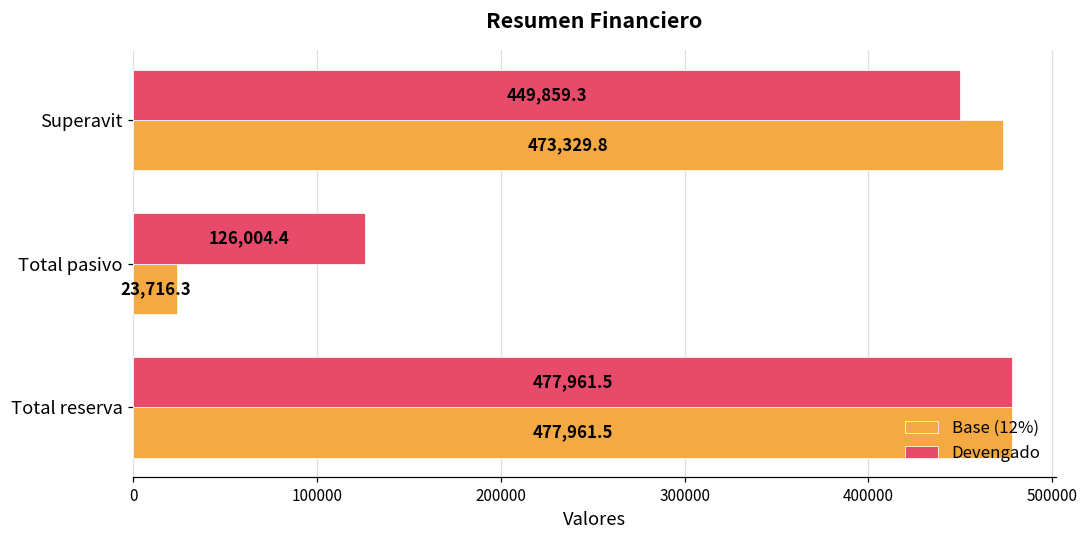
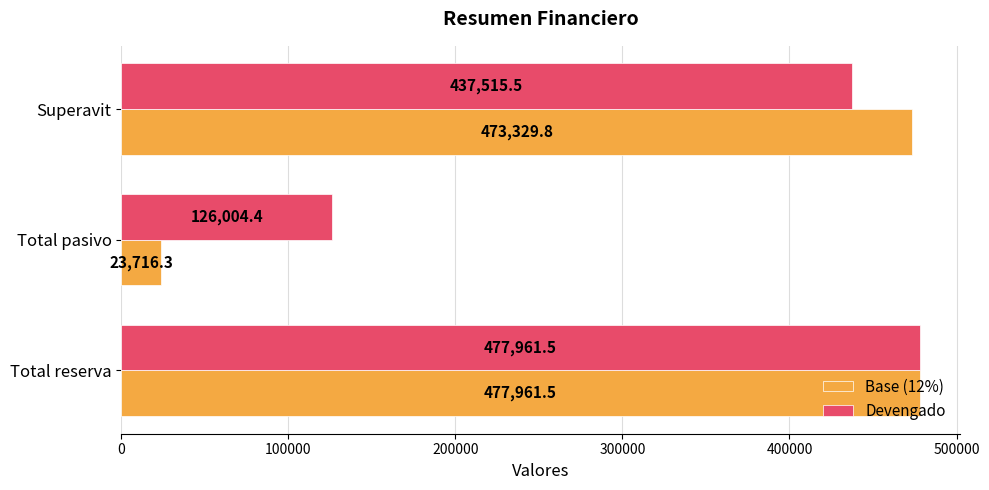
Devengado, Superavit: 449,859.3 -> 437,515.5
